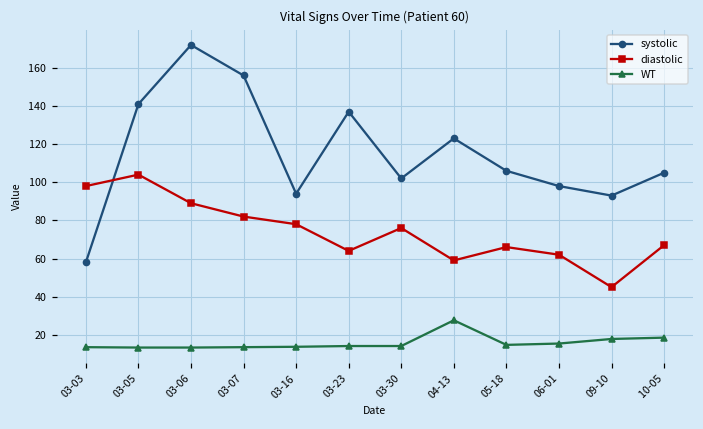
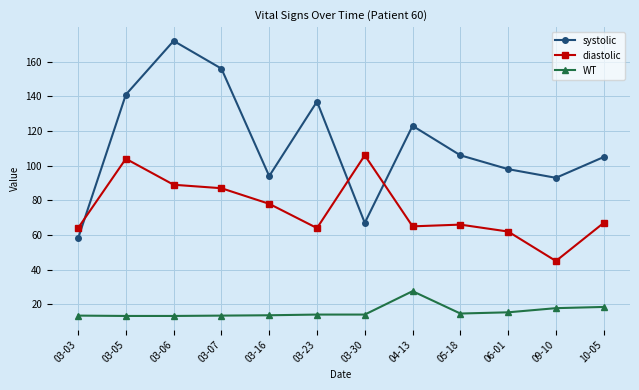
diastolic, 03-03: 98 -> 64
diastolic, 03-07: 82 -> 87
systolic, 03-30: 102 -> 67
diastolic, 03-30: 76 -> 106
diastolic, 04-13: 59 -> 65
